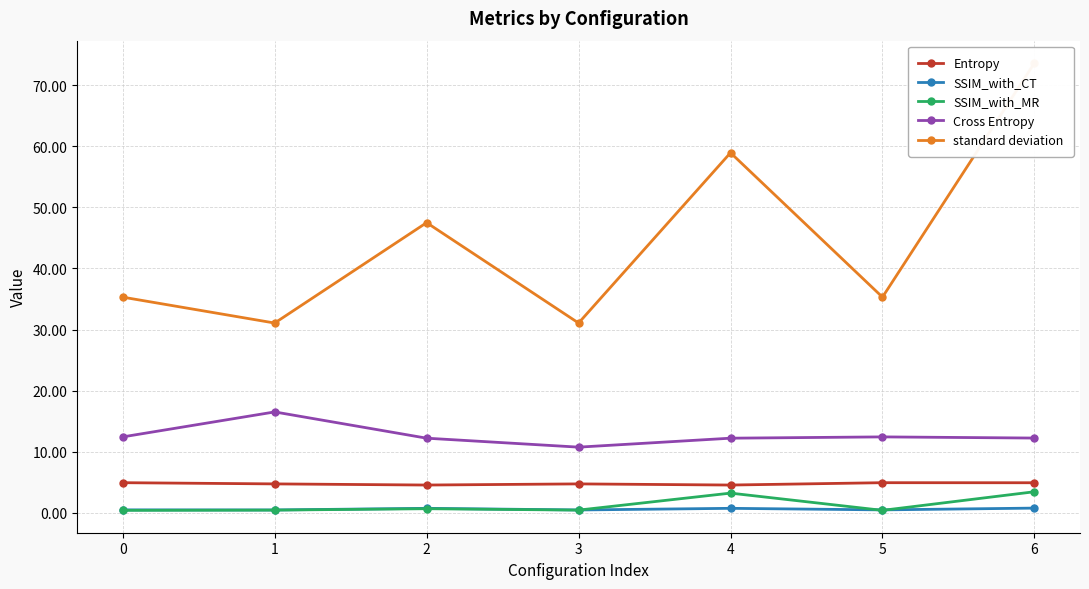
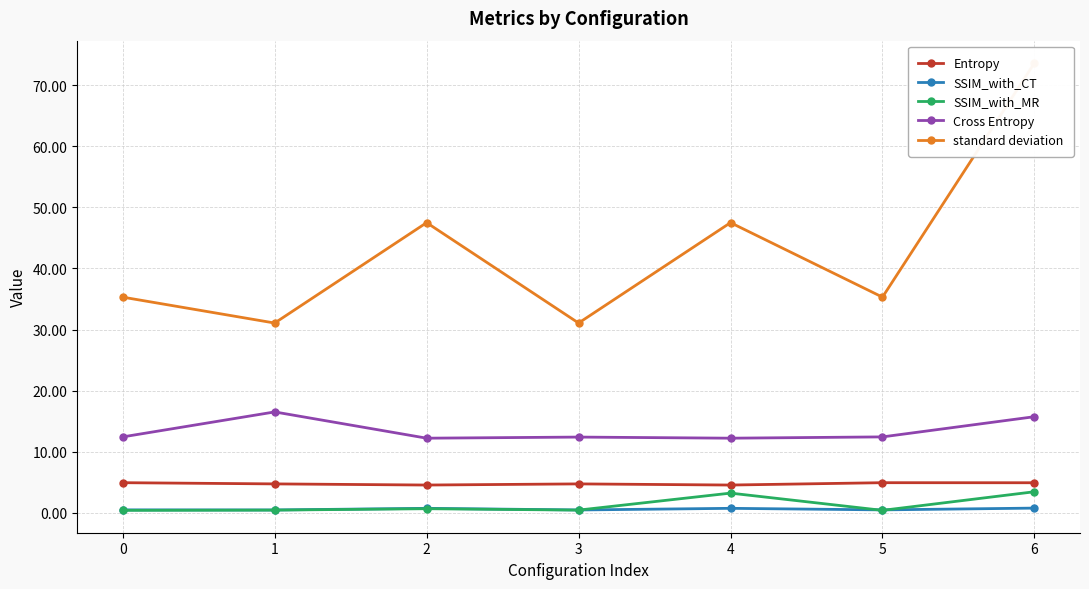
Cross Entropy, 3: 11 -> 12
standard deviation, 4: 59 -> 48
Cross Entropy, 6: 12 -> 16
